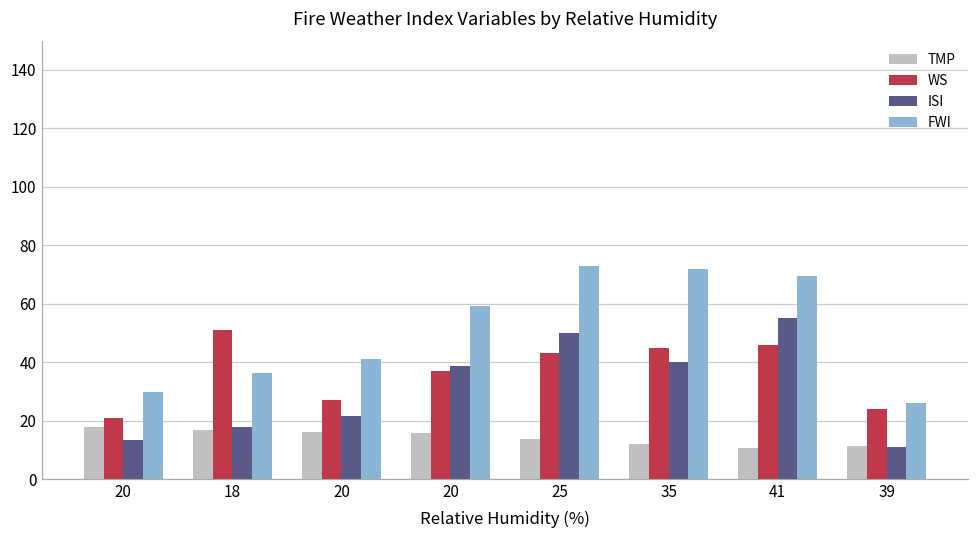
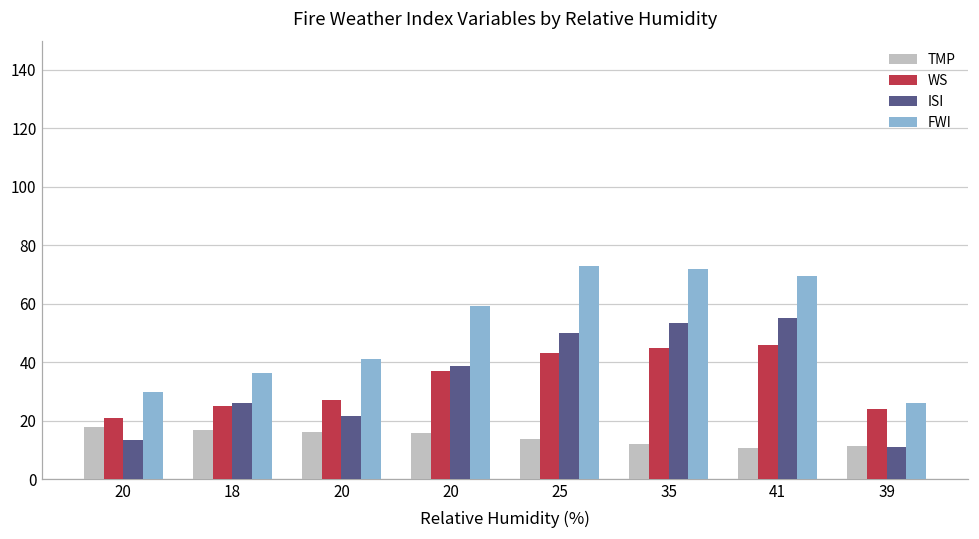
WS, 18: 51 -> 25
ISI, 18: 18 -> 26
ISI, 35: 40 -> 53
